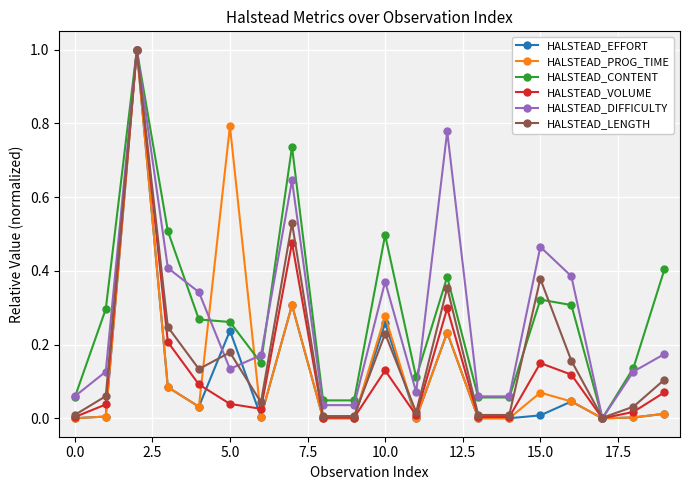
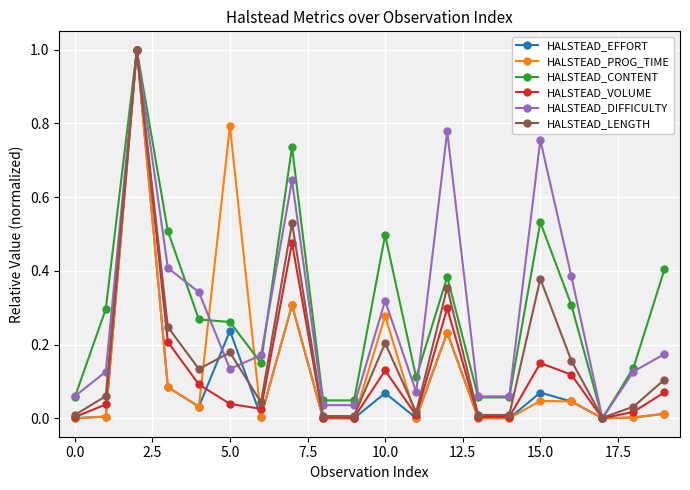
HALSTEAD_EFFORT, 10.0: 0.26 -> 0.07
HALSTEAD_DIFFICULTY, 10.0: 0.37 -> 0.32
HALSTEAD_LENGTH, 10.0: 0.23 -> 0.20
HALSTEAD_EFFORT, 15.0: 0.01 -> 0.07
HALSTEAD_PROG_TIME, 15.0: 0.07 -> 0.05
HALSTEAD_CONTENT, 15.0: 0.32 -> 0.53
HALSTEAD_DIFFICULTY, 15.0: 0.47 -> 0.75
